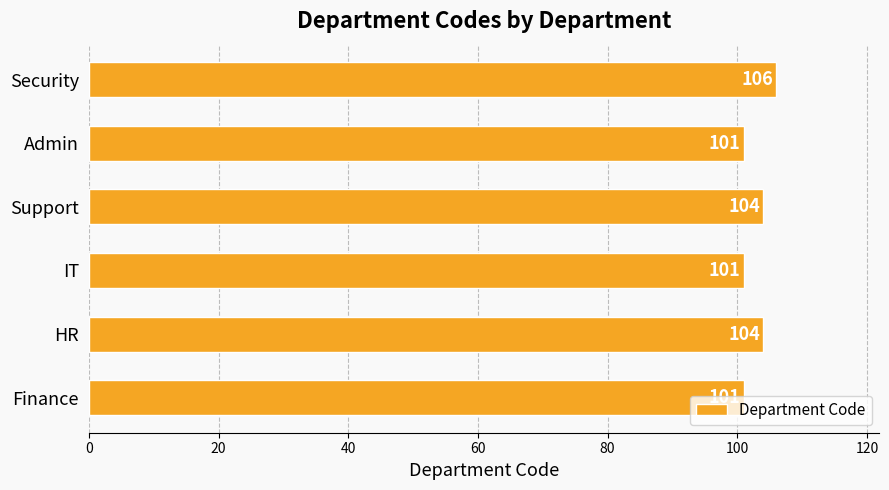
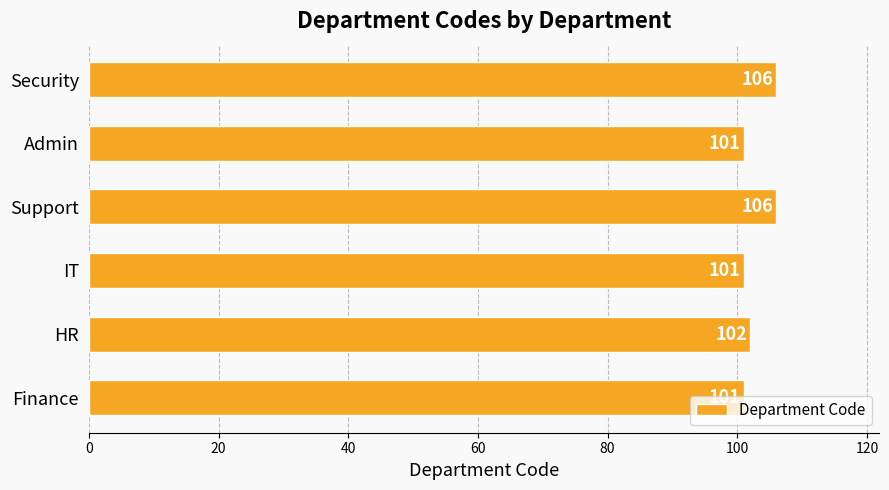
Support: 104 -> 106
HR: 104 -> 102
